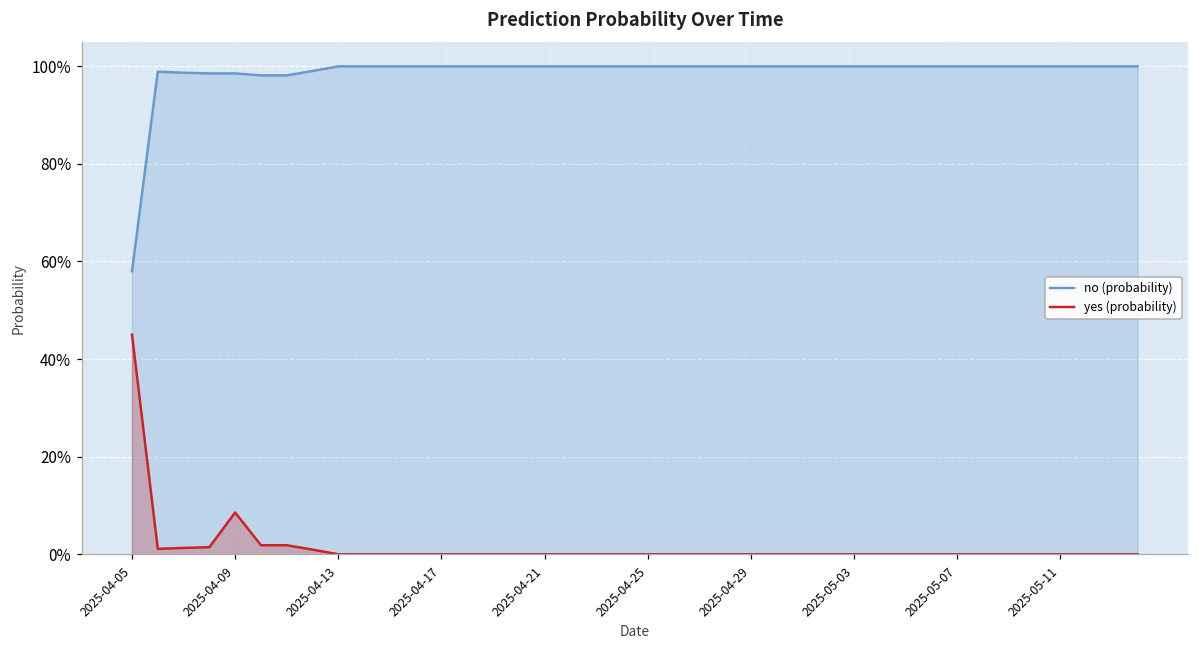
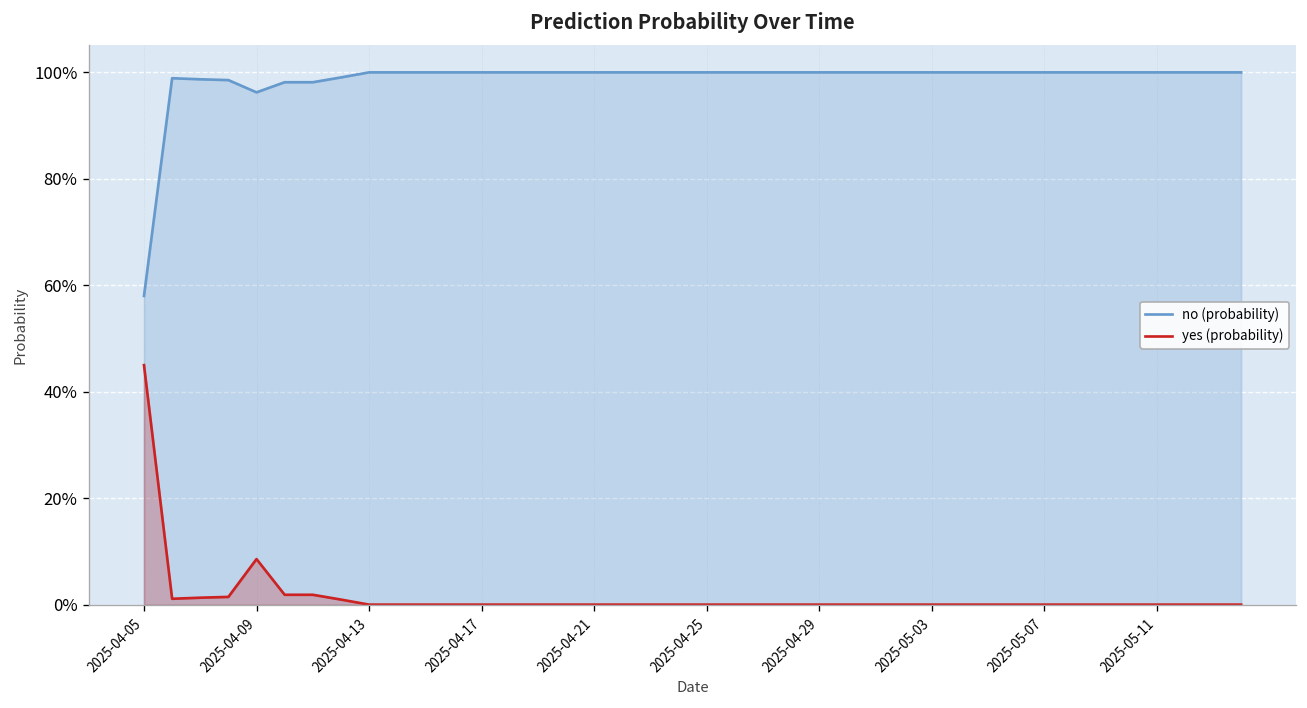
no (probability), 2025-04-09: 99% -> 96%
